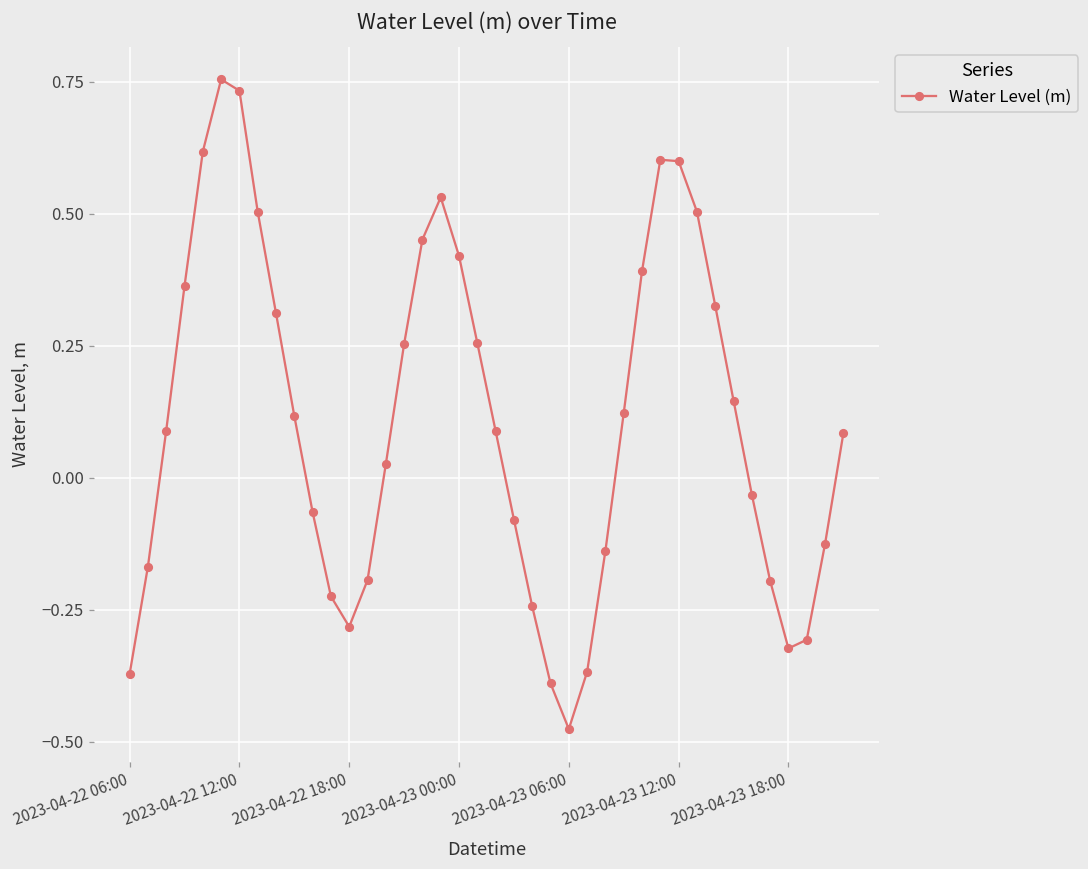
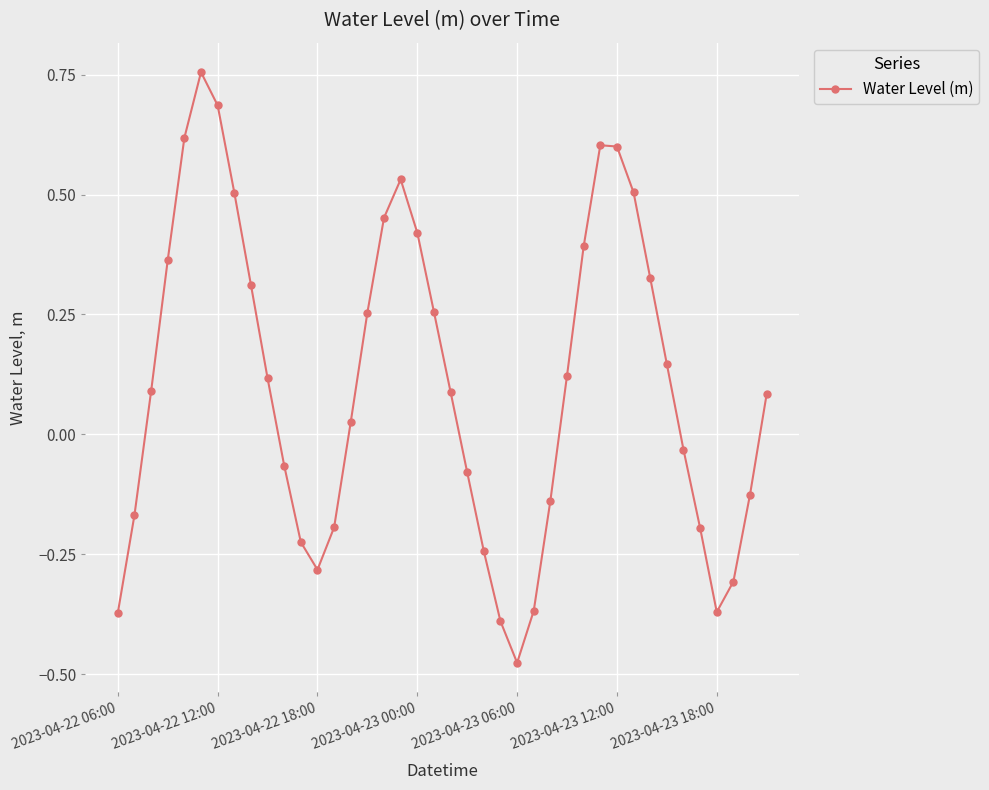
2023-04-22 12:00: 0.73 -> 0.69
2023-04-23 18:00: -0.32 -> -0.37
